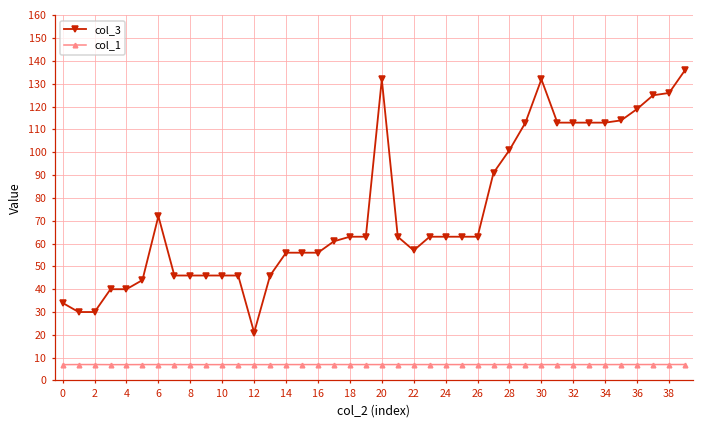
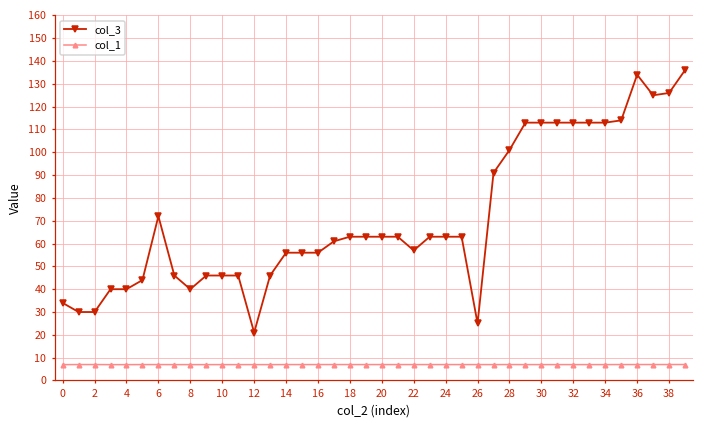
col_3, 8: 46 -> 40
col_3, 20: 132 -> 63
col_3, 26: 63 -> 25
col_3, 30: 132 -> 113
col_3, 36: 119 -> 134
